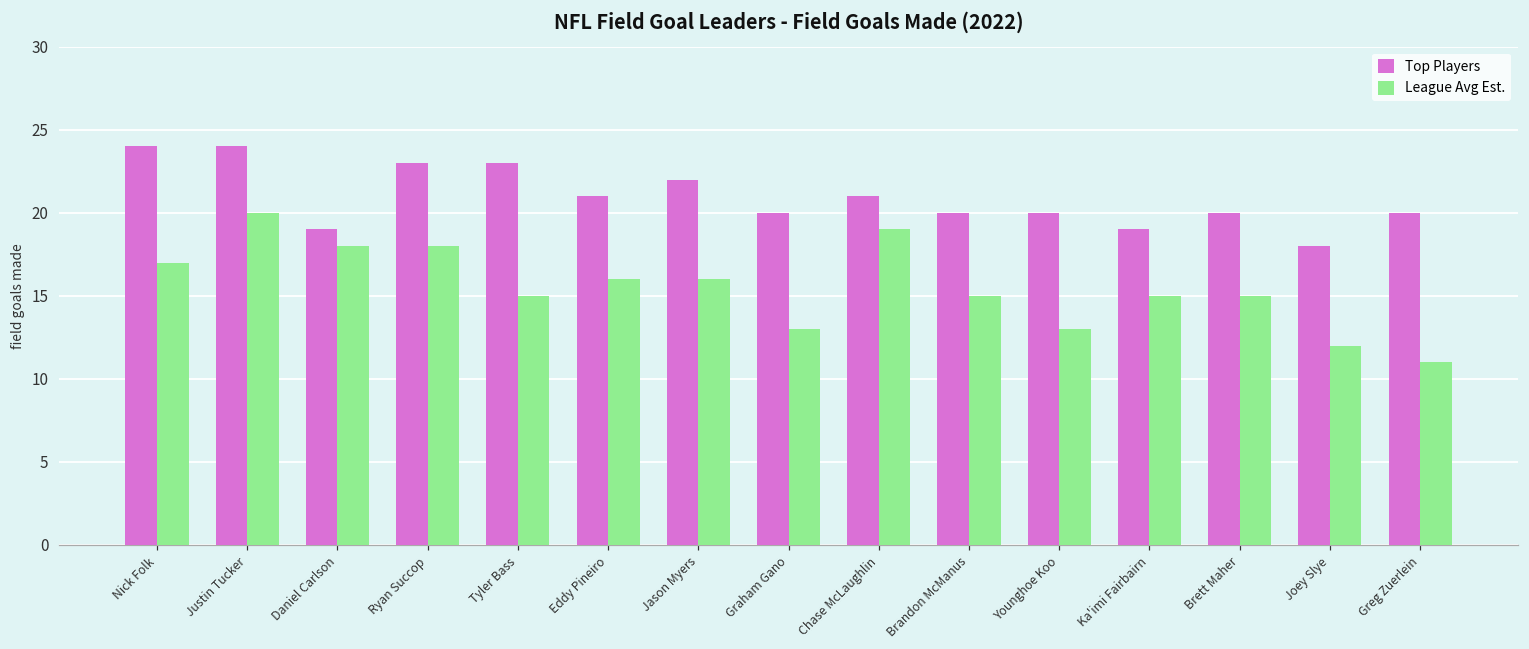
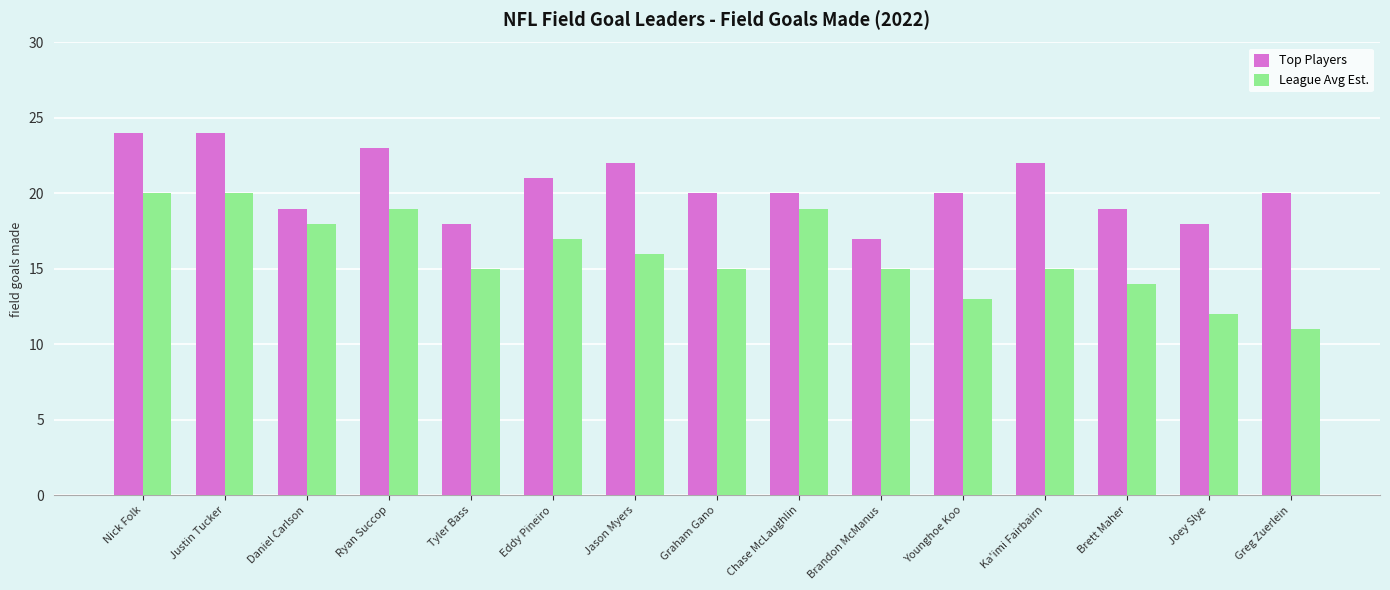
League Avg Est., Nick Folk: 17 -> 20
League Avg Est., Ryan Succop: 18 -> 19
Top Players, Tyler Bass: 23 -> 18
League Avg Est., Eddy Pineiro: 16 -> 17
League Avg Est., Graham Gano: 13 -> 15
Top Players, Chase McLaughlin: 21 -> 20
Top Players, Brandon McManus: 20 -> 17
Top Players, Ka'imi Fairbairn: 19 -> 22
Top Players, Brett Maher: 20 -> 19
League Avg Est., Brett Maher: 15 -> 14
